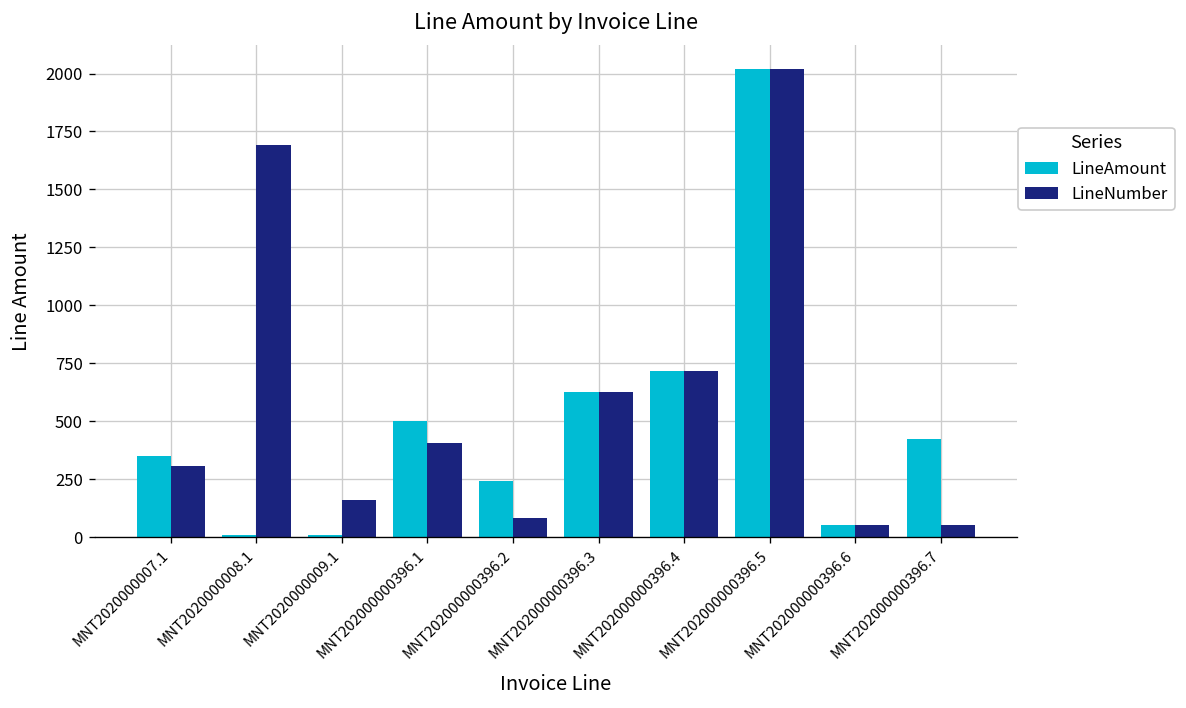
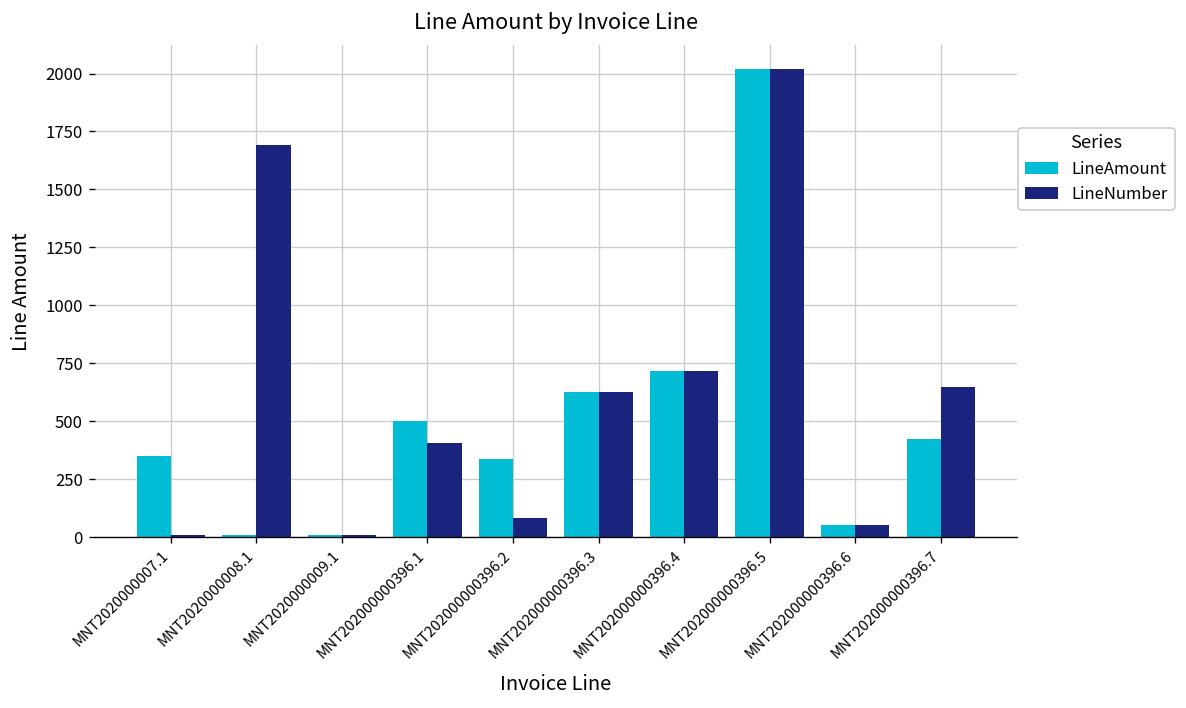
LineNumber, MNT2020000007.1: 310 -> 10
LineNumber, MNT2020000009.1: 160 -> 10
LineAmount, MNT202000000396.2: 240 -> 340
LineNumber, MNT202000000396.7: 50 -> 650
